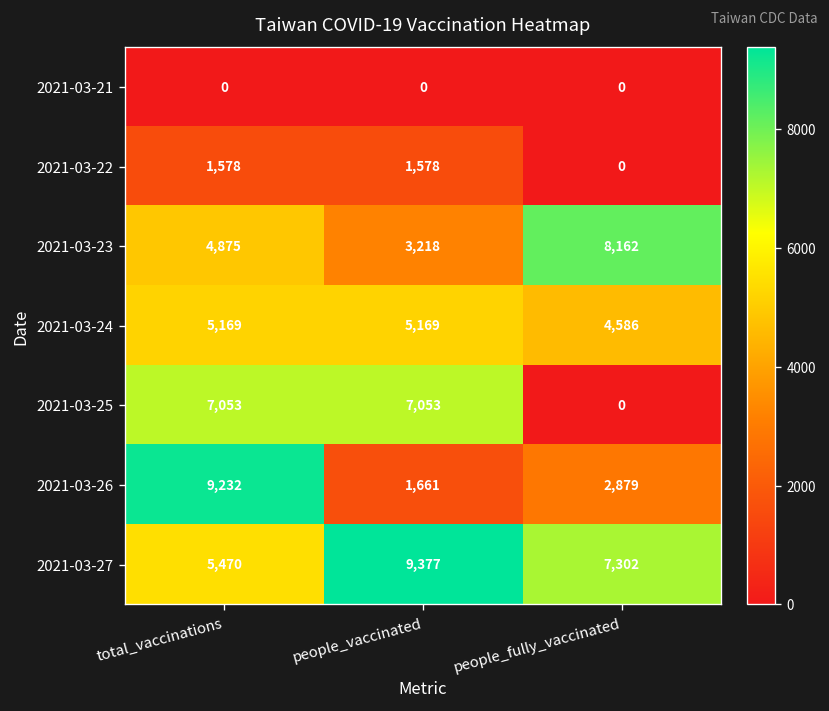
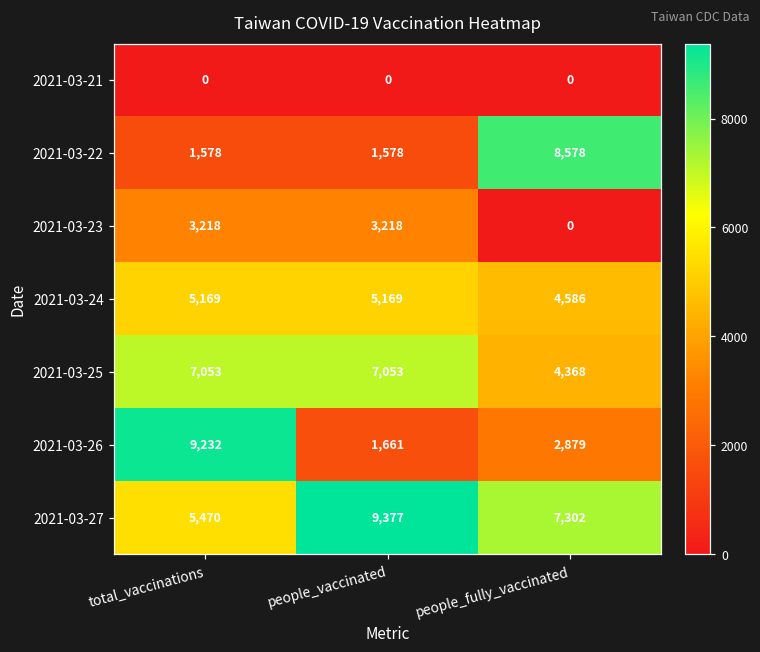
2021-03-22, people_fully_vaccinated: 0 -> 8,578
2021-03-23, total_vaccinations: 4,875 -> 3,218
2021-03-23, people_fully_vaccinated: 8,162 -> 0
2021-03-25, people_fully_vaccinated: 0 -> 4,368
